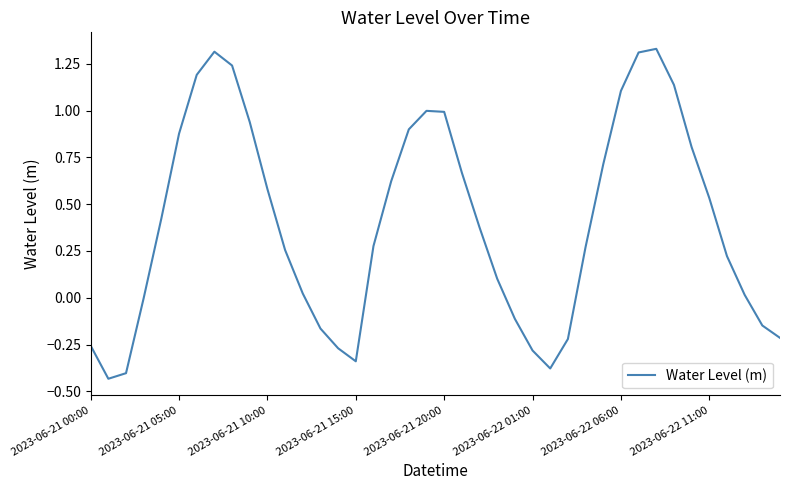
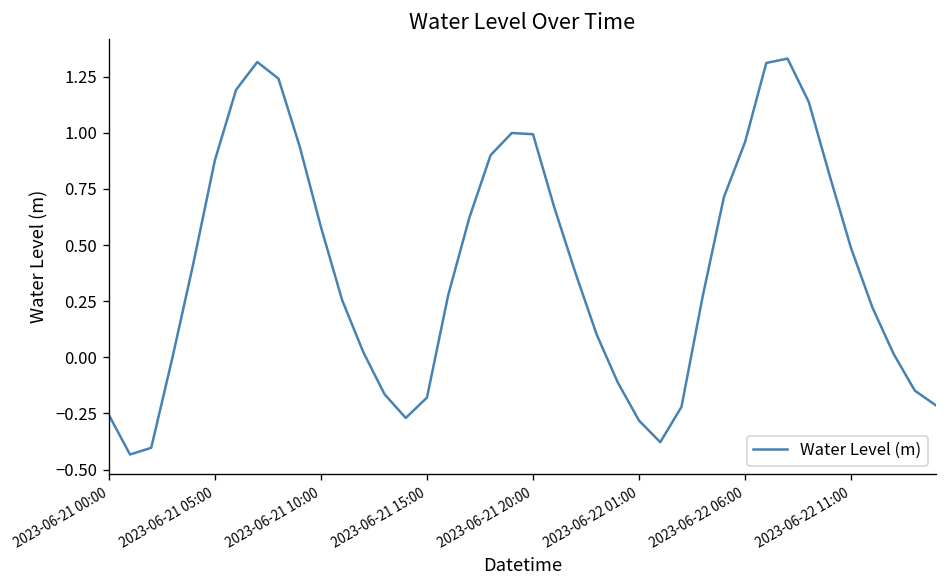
2023-06-21 15:00: -0.34 -> -0.18
2023-06-22 06:00: 1.11 -> 0.96
2023-06-22 11:00: 0.53 -> 0.48
